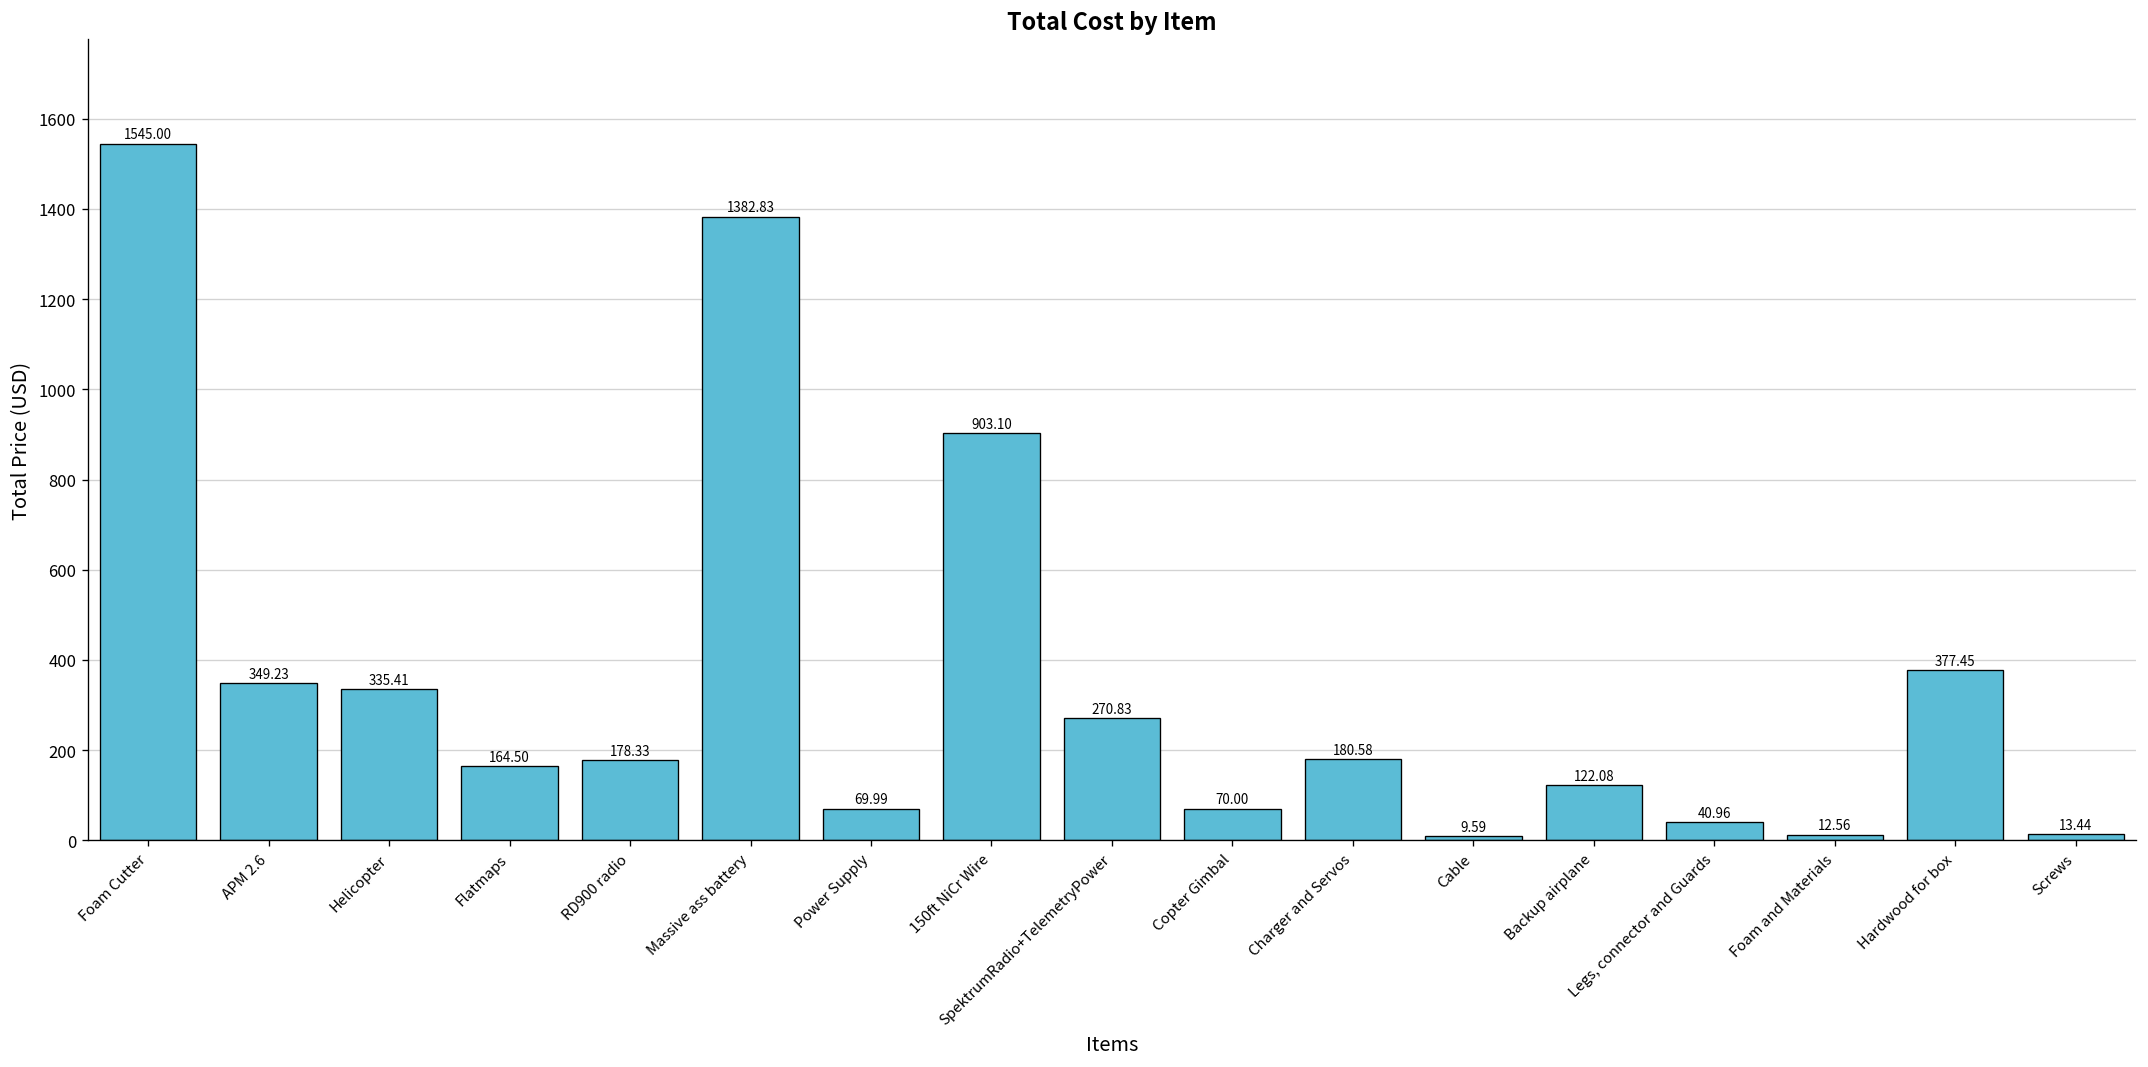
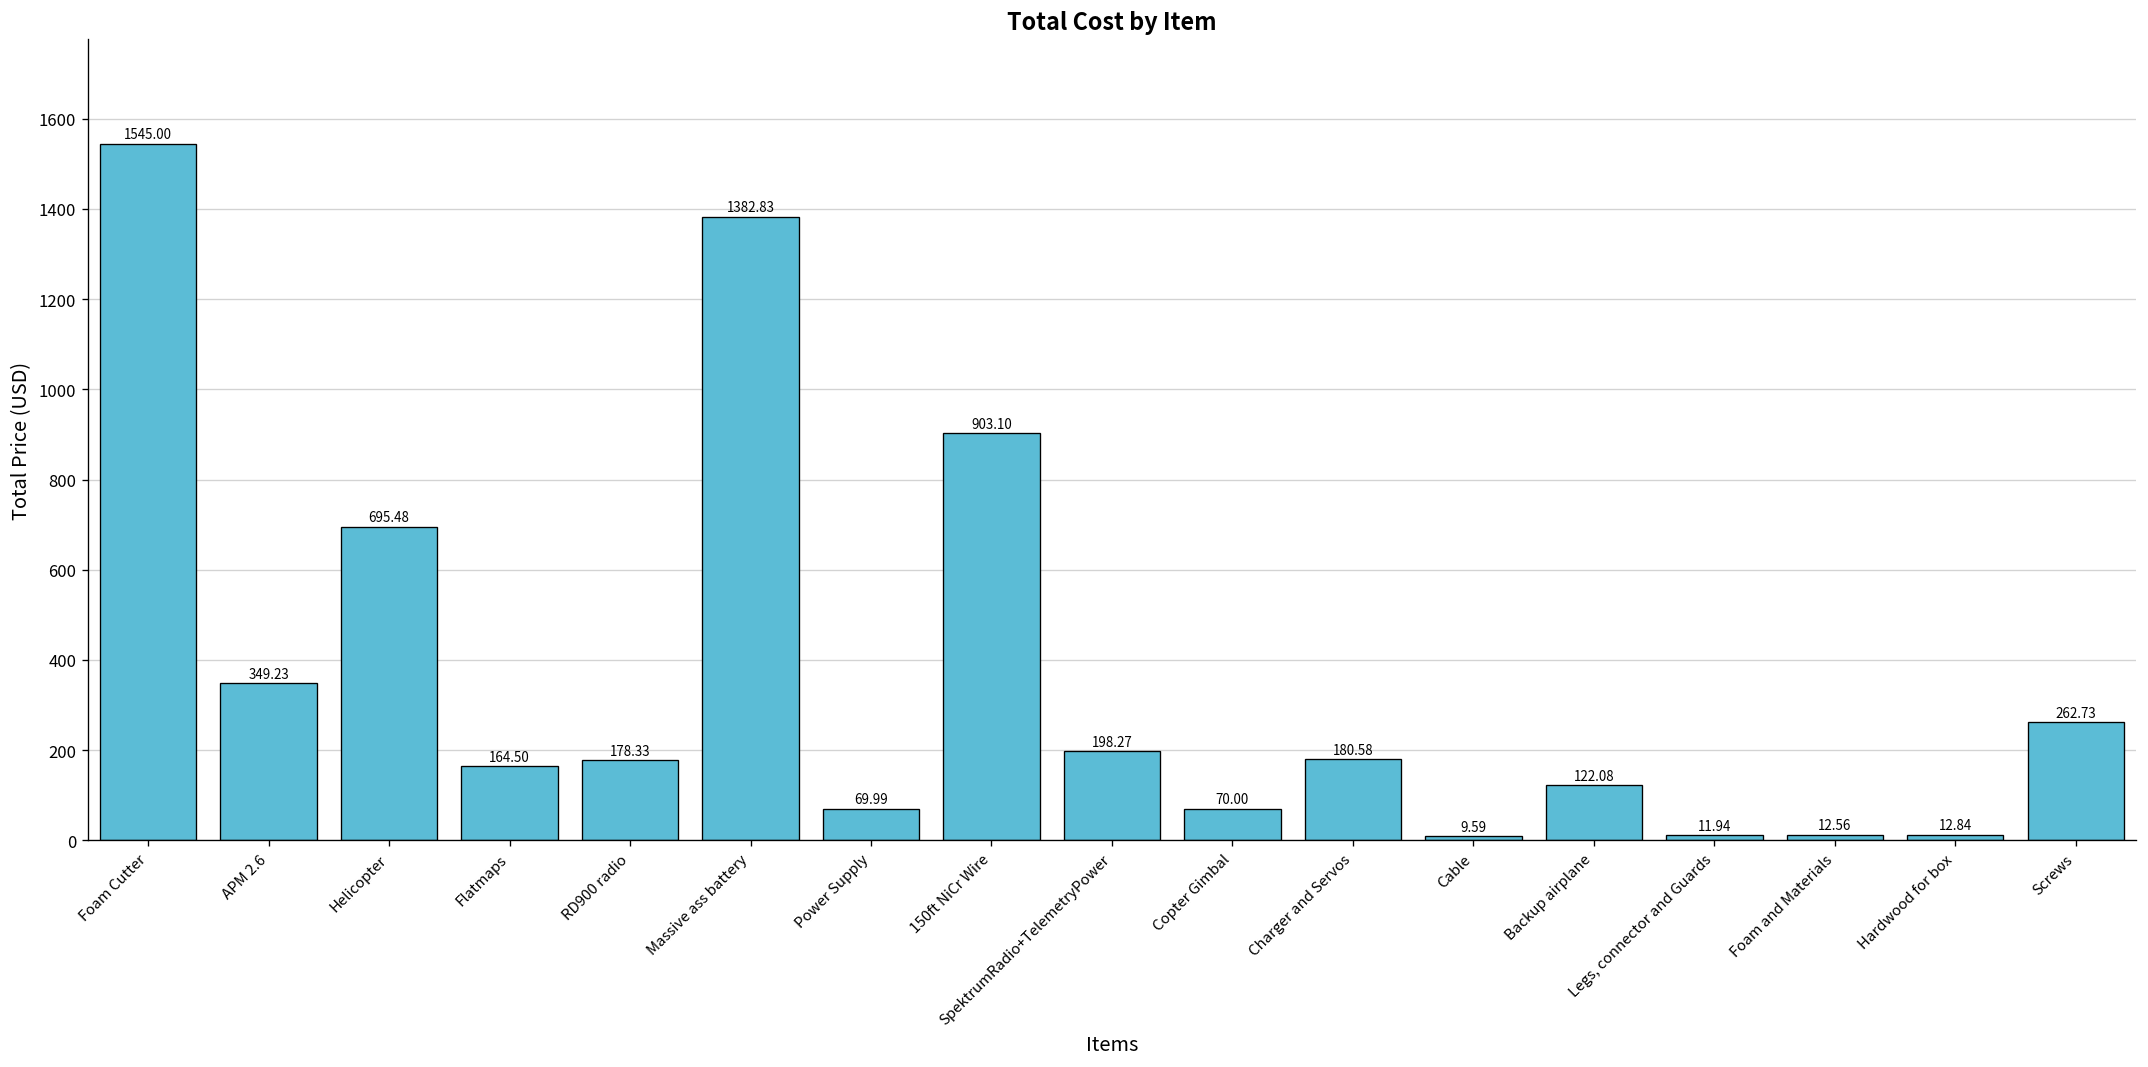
Helicopter: 335.41 -> 695.48
SpektrumRadio+TelemetryPower: 270.83 -> 198.27
Legs, connector and Guards: 40.96 -> 11.94
Hardwood for box: 377.45 -> 12.84
Screws: 13.44 -> 262.73
